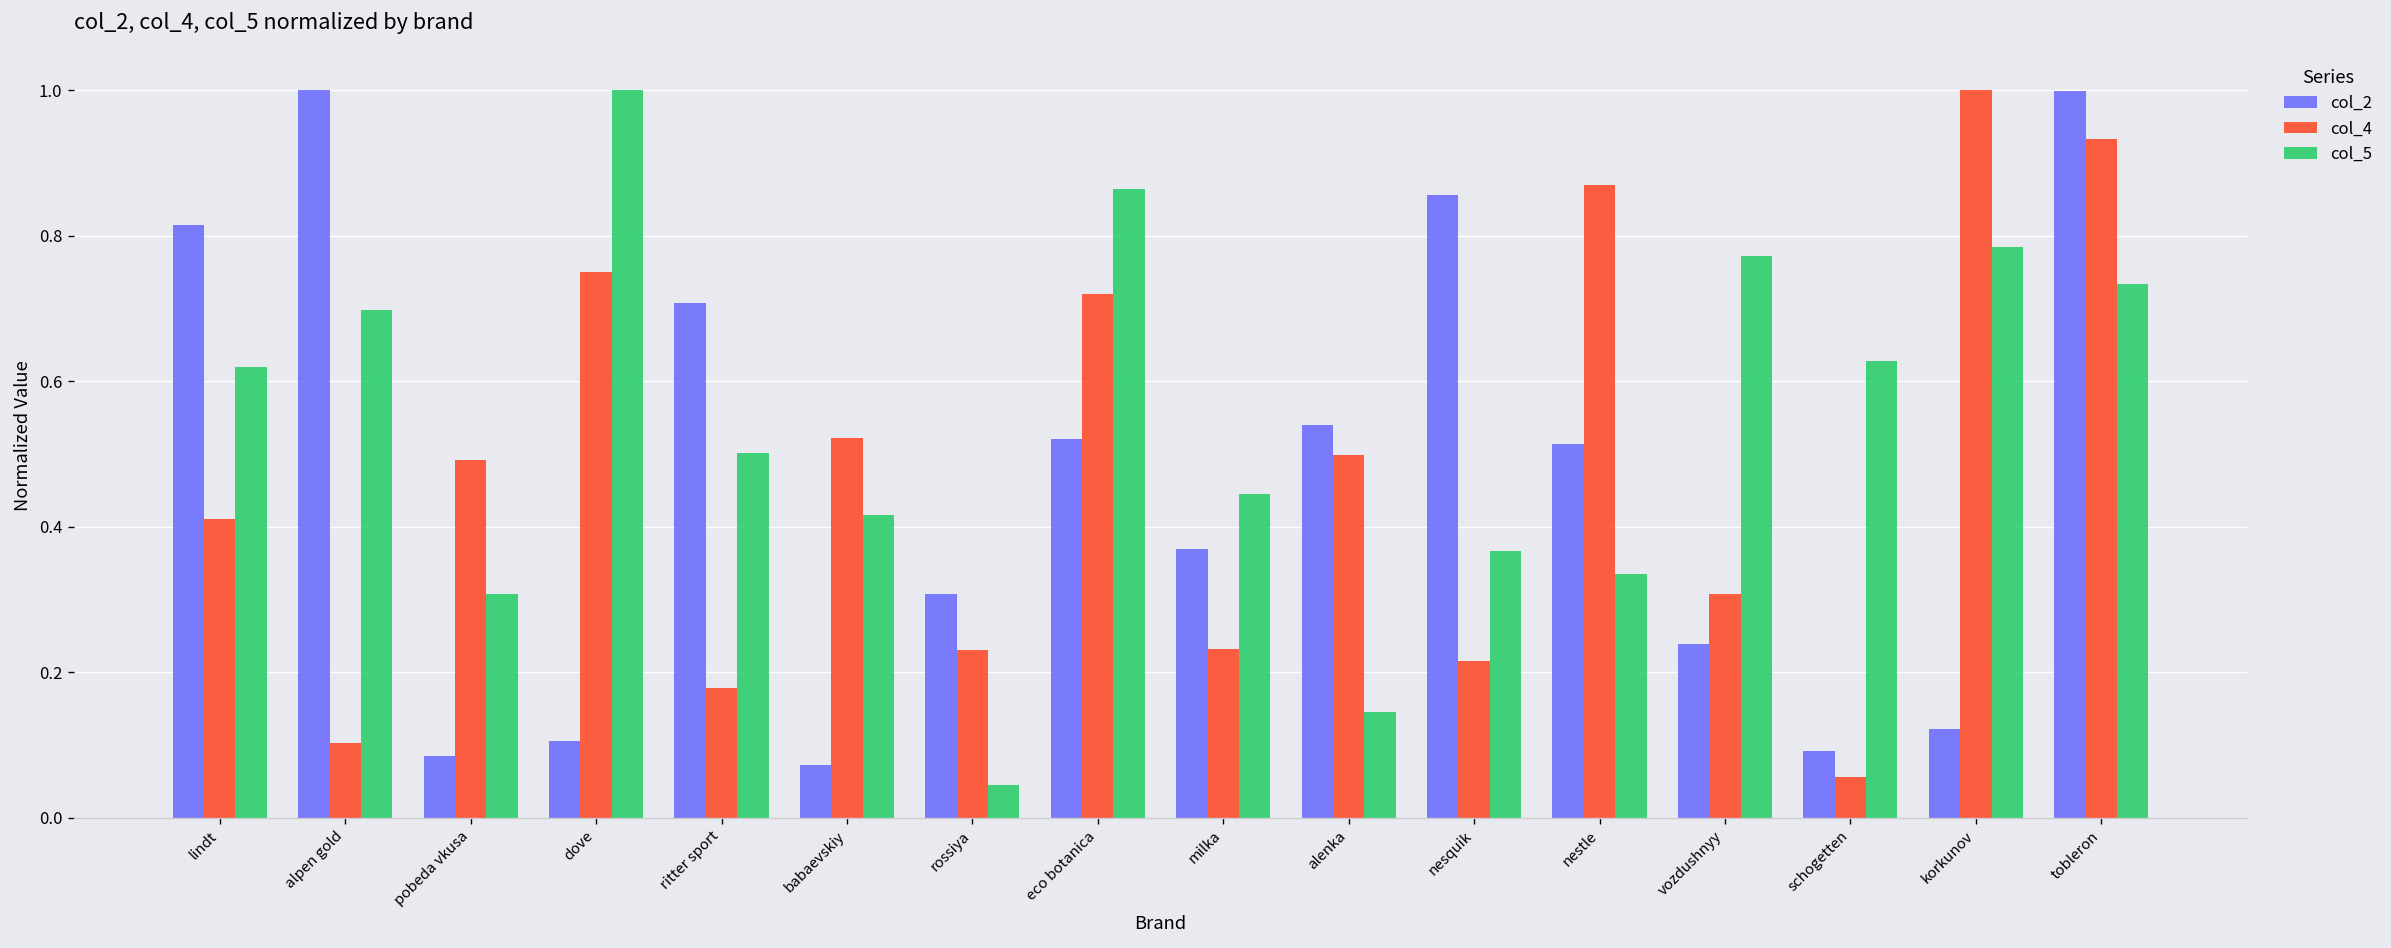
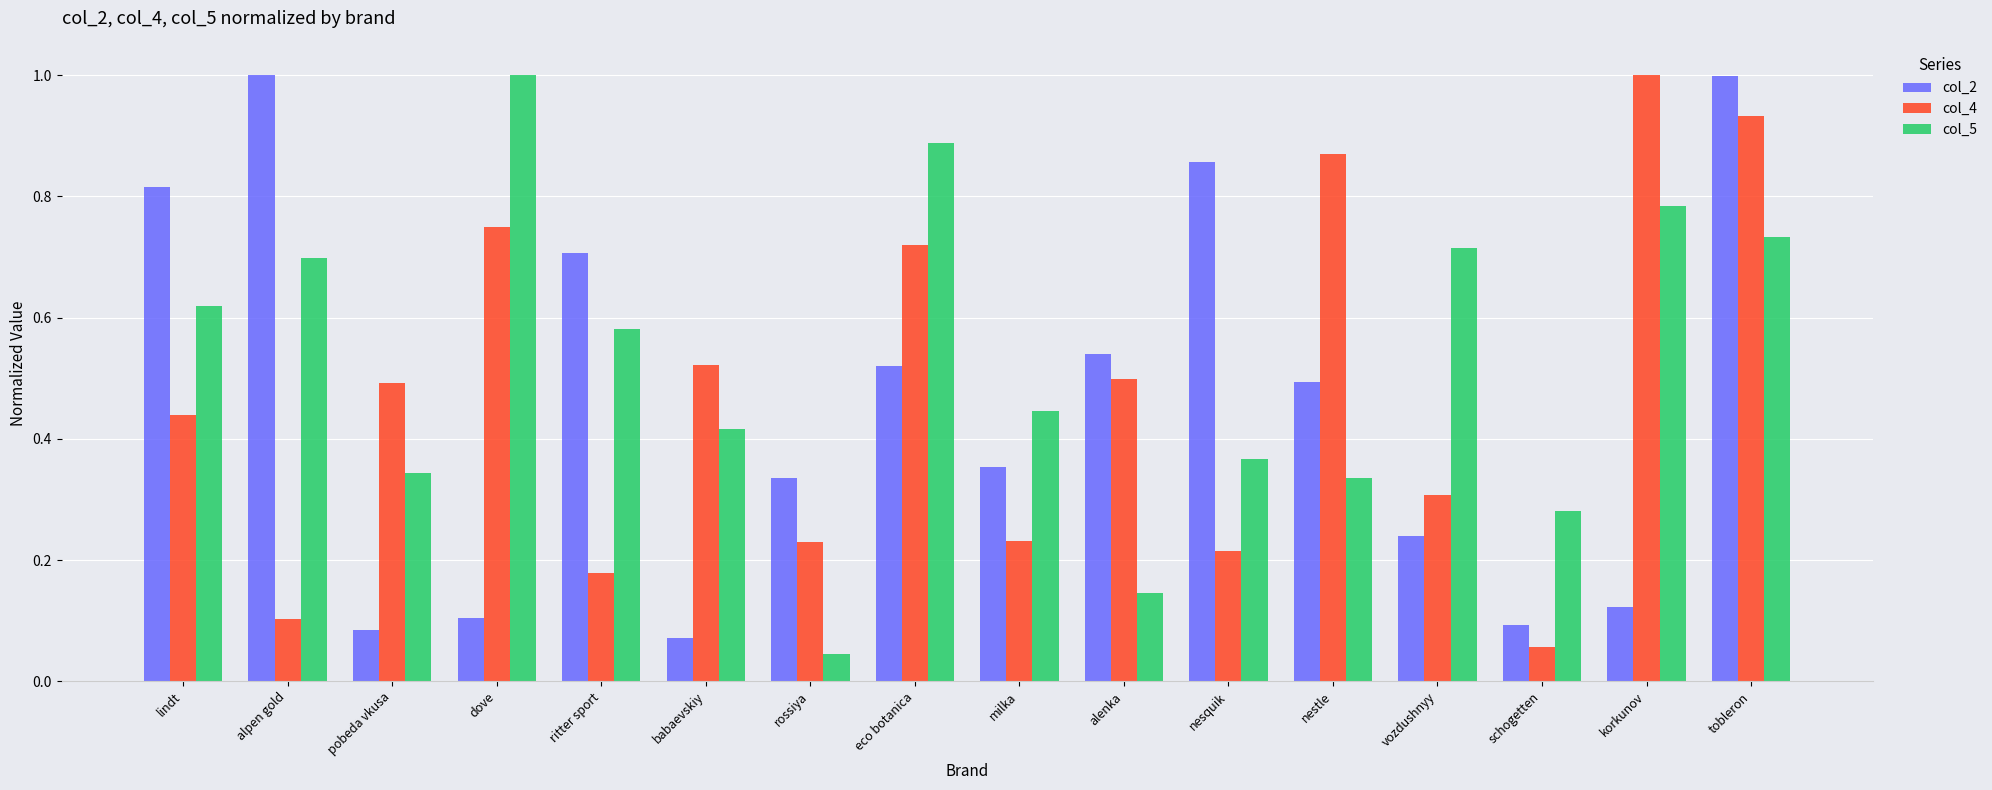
col_4, lindt: 0.41 -> 0.44
col_5, pobeda vkusa: 0.31 -> 0.34
col_5, ritter sport: 0.50 -> 0.58
col_2, rossiya: 0.31 -> 0.34
col_5, eco botanica: 0.86 -> 0.89
col_2, milka: 0.37 -> 0.35
col_2, nestle: 0.51 -> 0.49
col_5, vozdushnyy: 0.77 -> 0.72
col_5, schogetten: 0.63 -> 0.28
